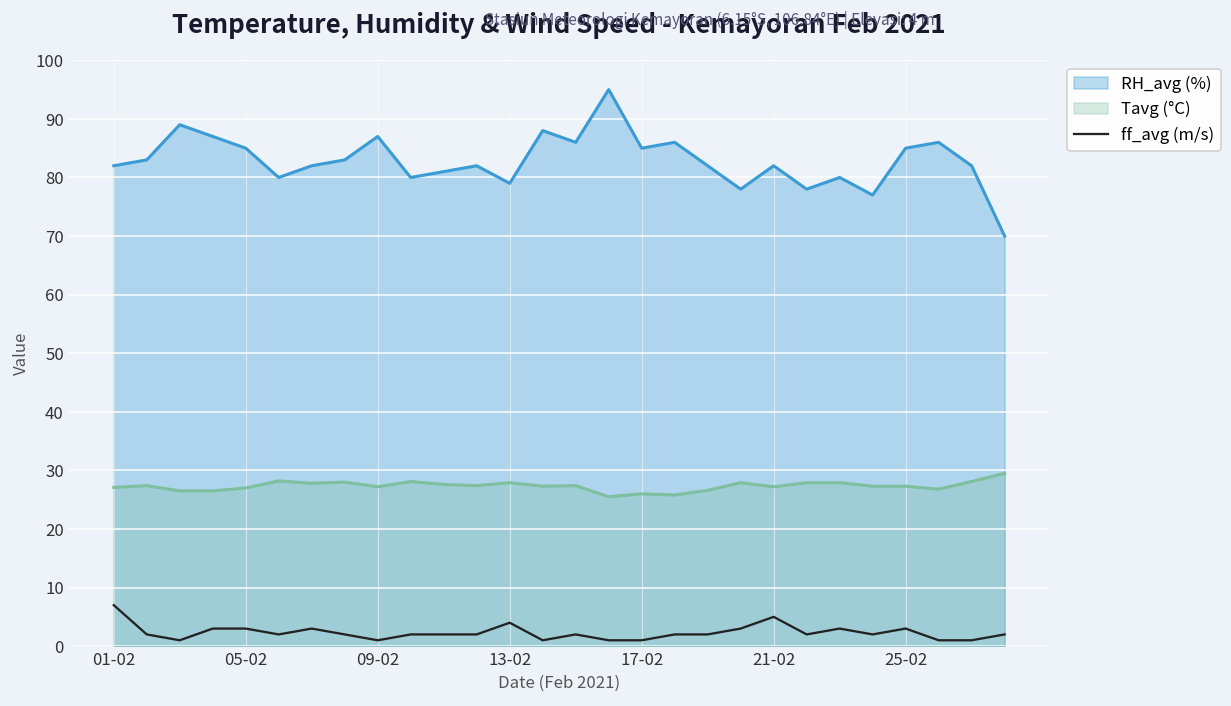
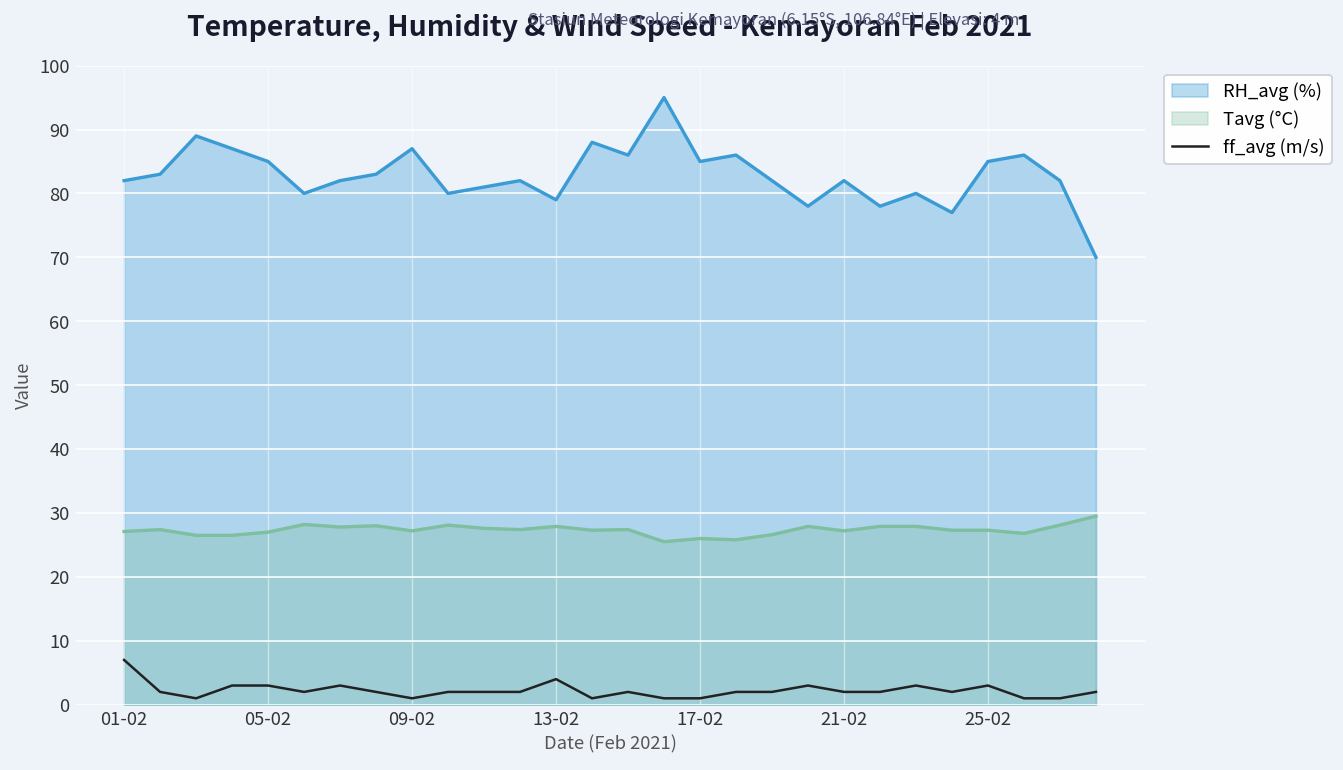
ff_avg (m/s), 21-02: 5 -> 2
